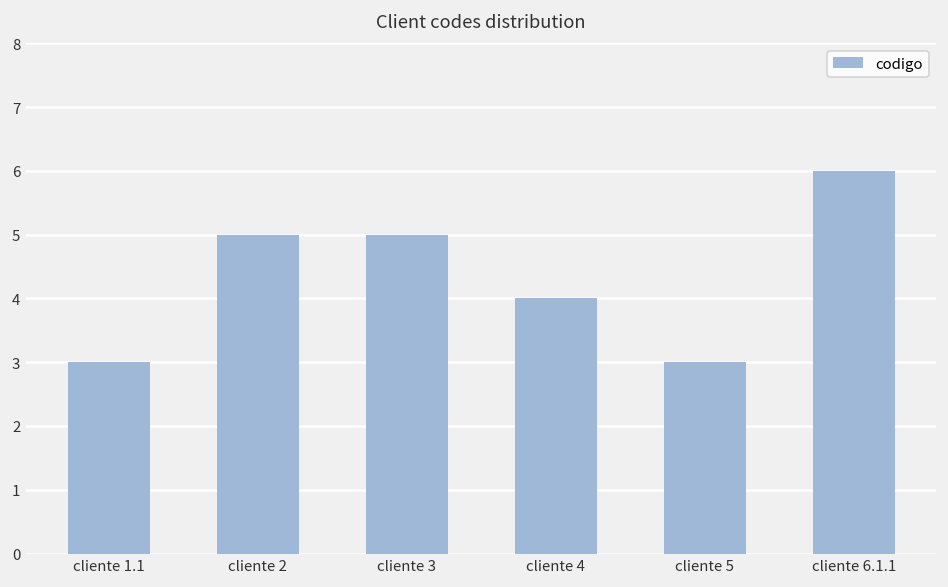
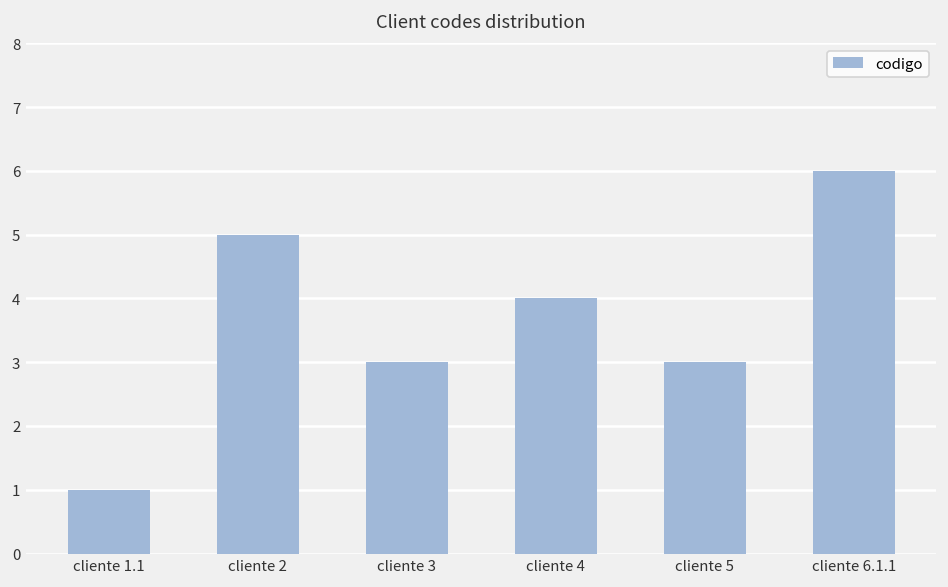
cliente 1.1: 3 -> 1
cliente 3: 5 -> 3
